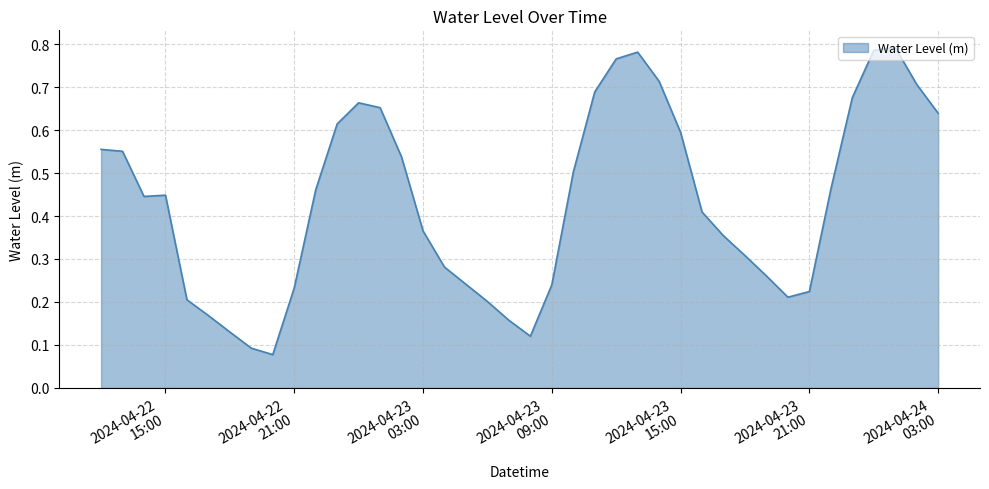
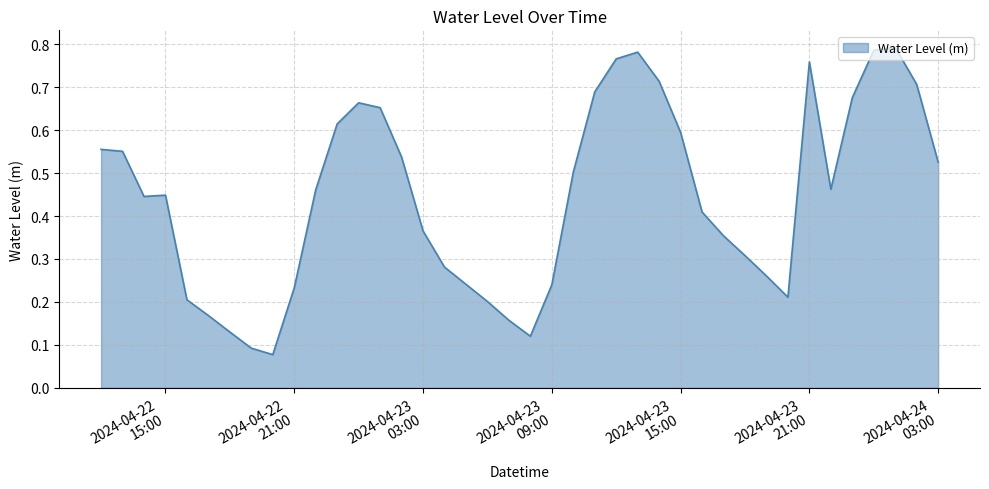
2024-04-23 21:00: 0.22 -> 0.76
2024-04-24 03:00: 0.64 -> 0.53
